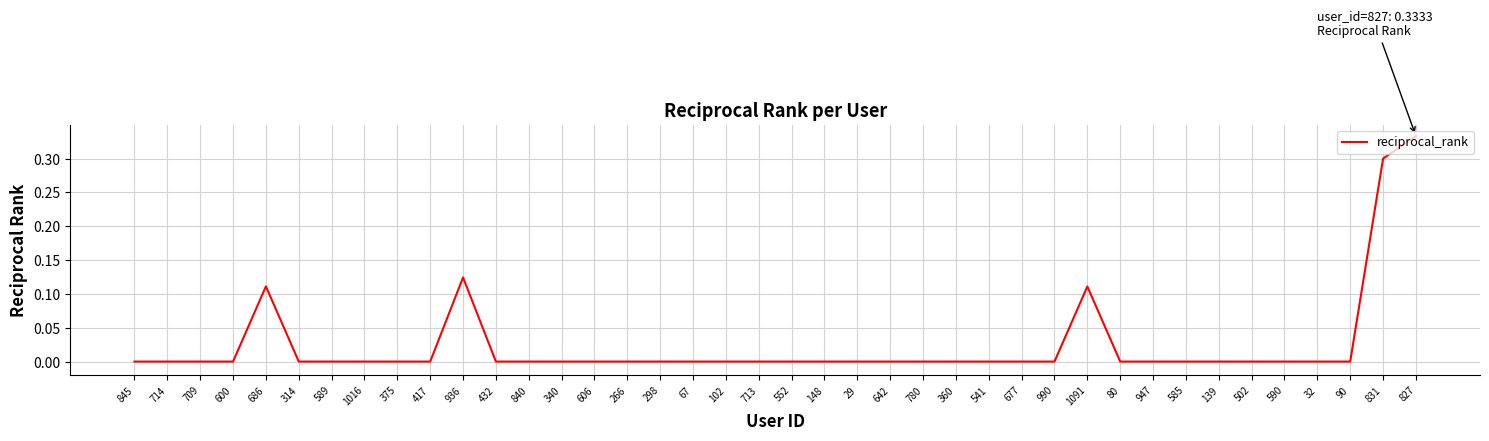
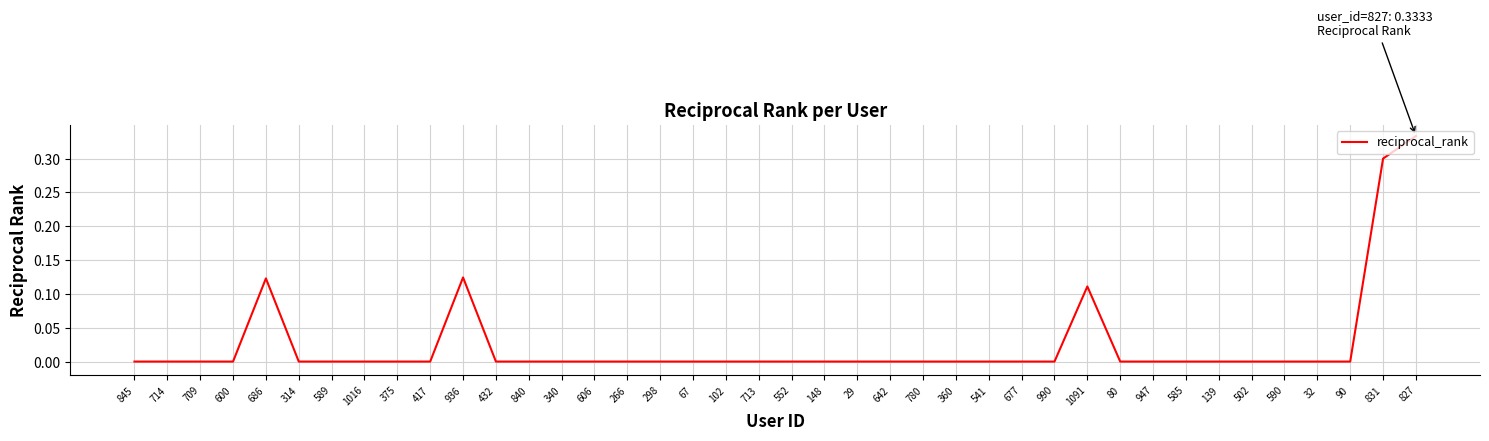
686: 0.11 -> 0.12
